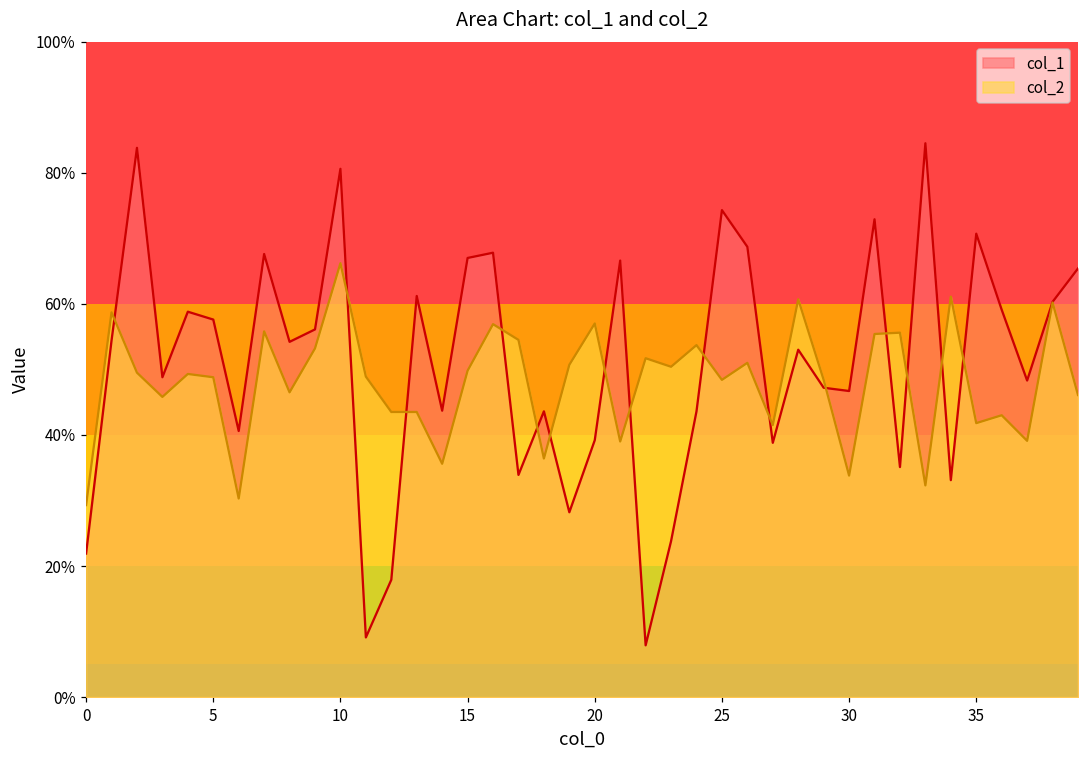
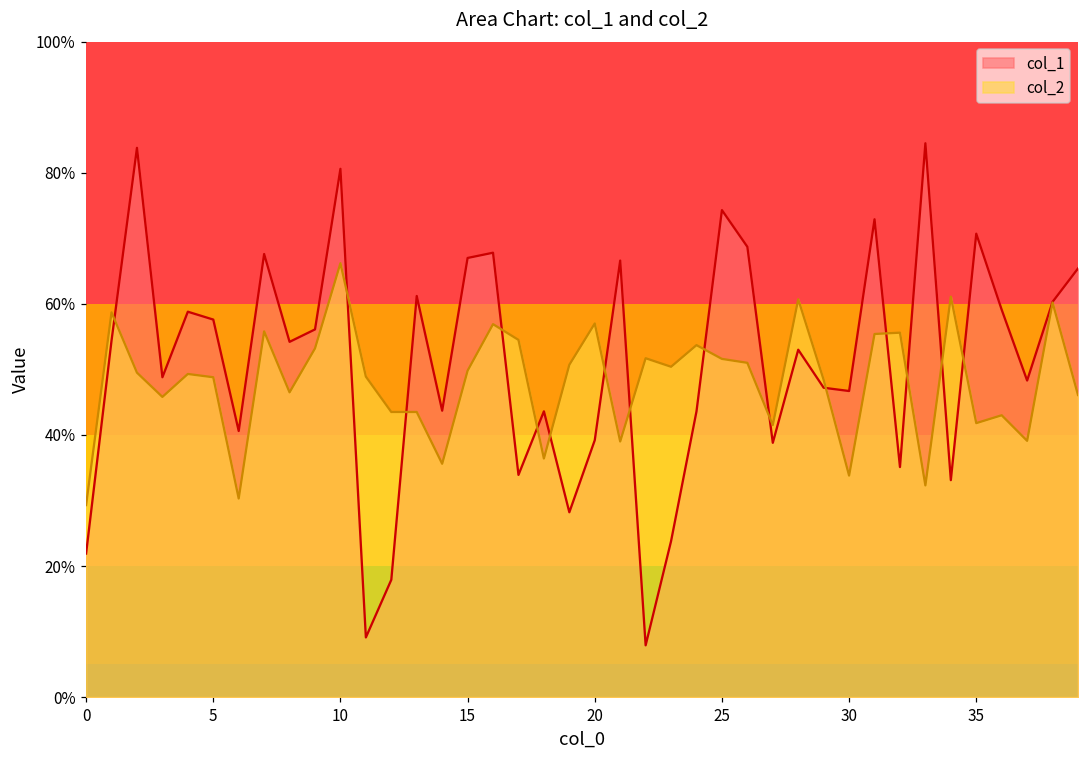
col_2, 25: 48% -> 52%
